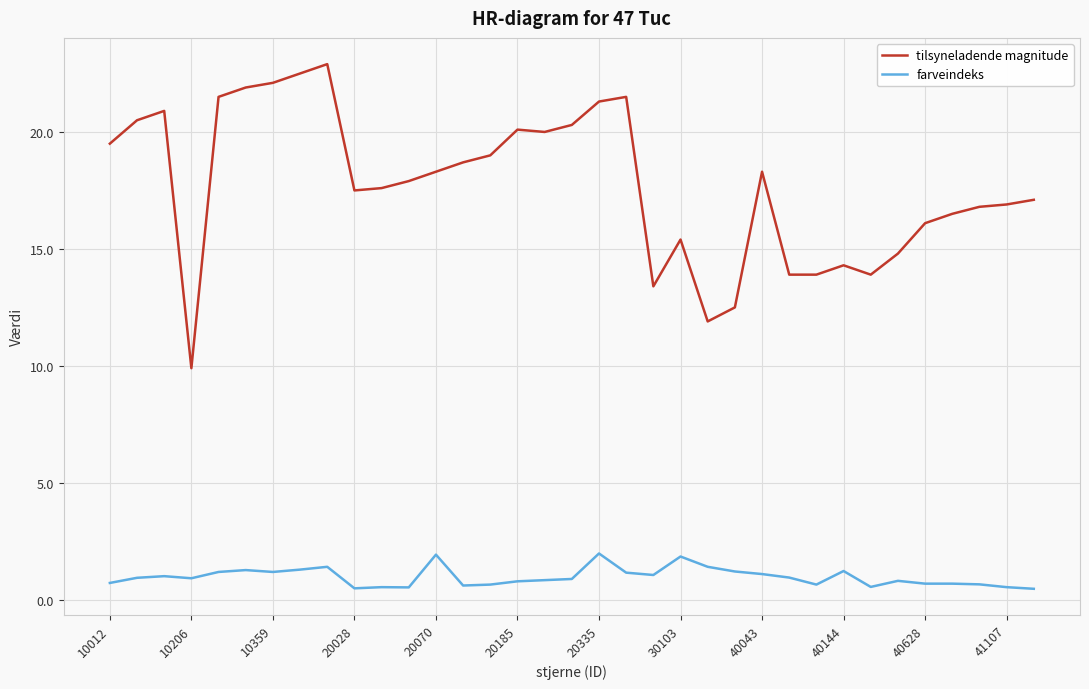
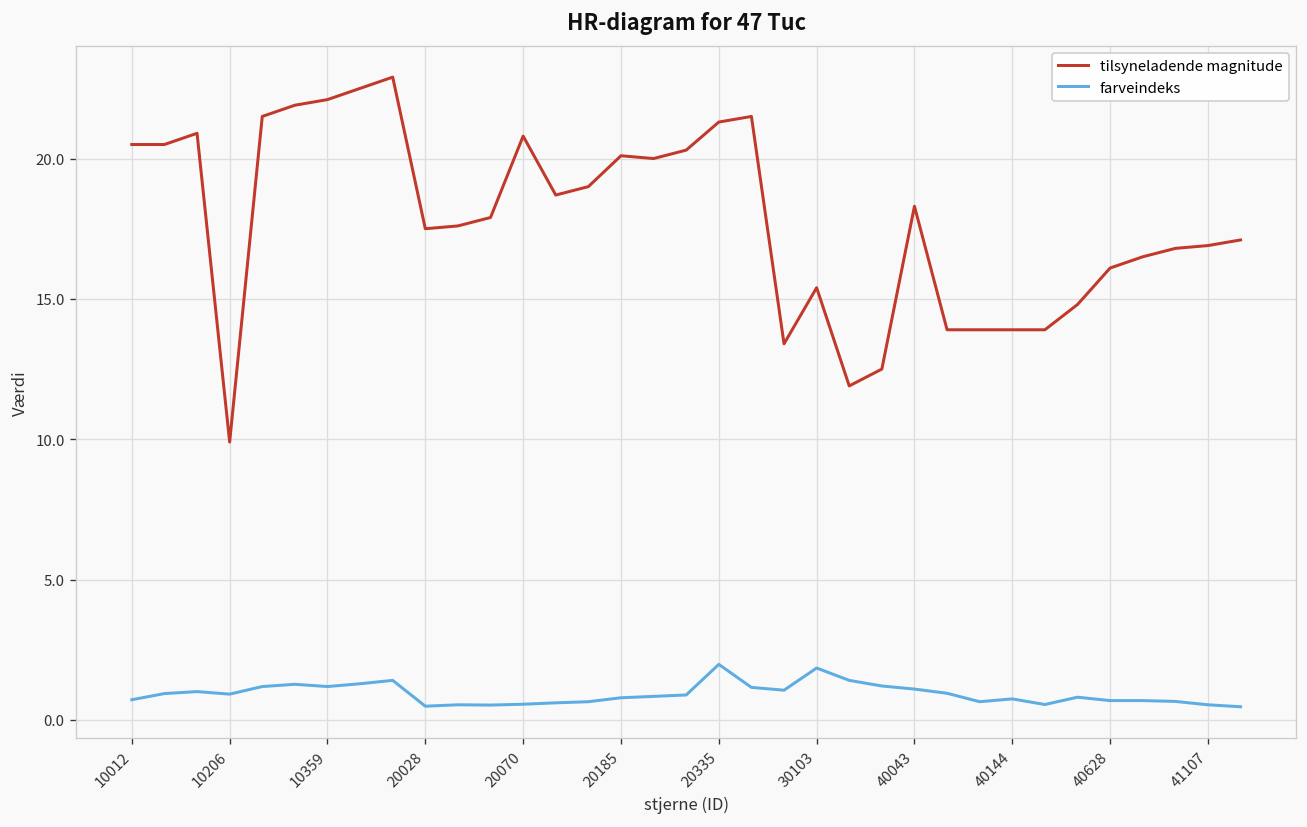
tilsyneladende magnitude, 10012: 19.5 -> 20.5
tilsyneladende magnitude, 20070: 18.3 -> 20.8
farveindeks, 20070: 1.9 -> 0.6
tilsyneladende magnitude, 40144: 14.3 -> 13.9
farveindeks, 40144: 1.2 -> 0.8
